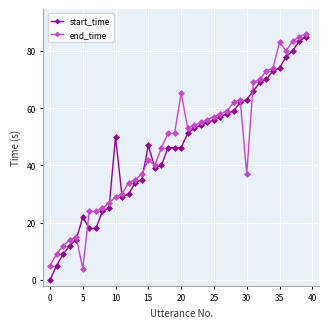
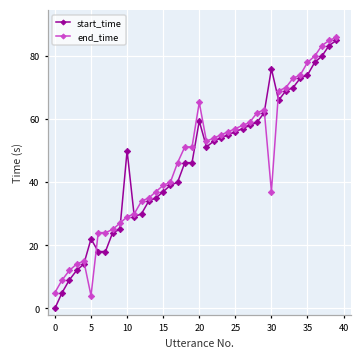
start_time, 15: 47 -> 37
end_time, 15: 42 -> 39
start_time, 20: 46 -> 59
start_time, 30: 63 -> 76
end_time, 35: 83 -> 78
